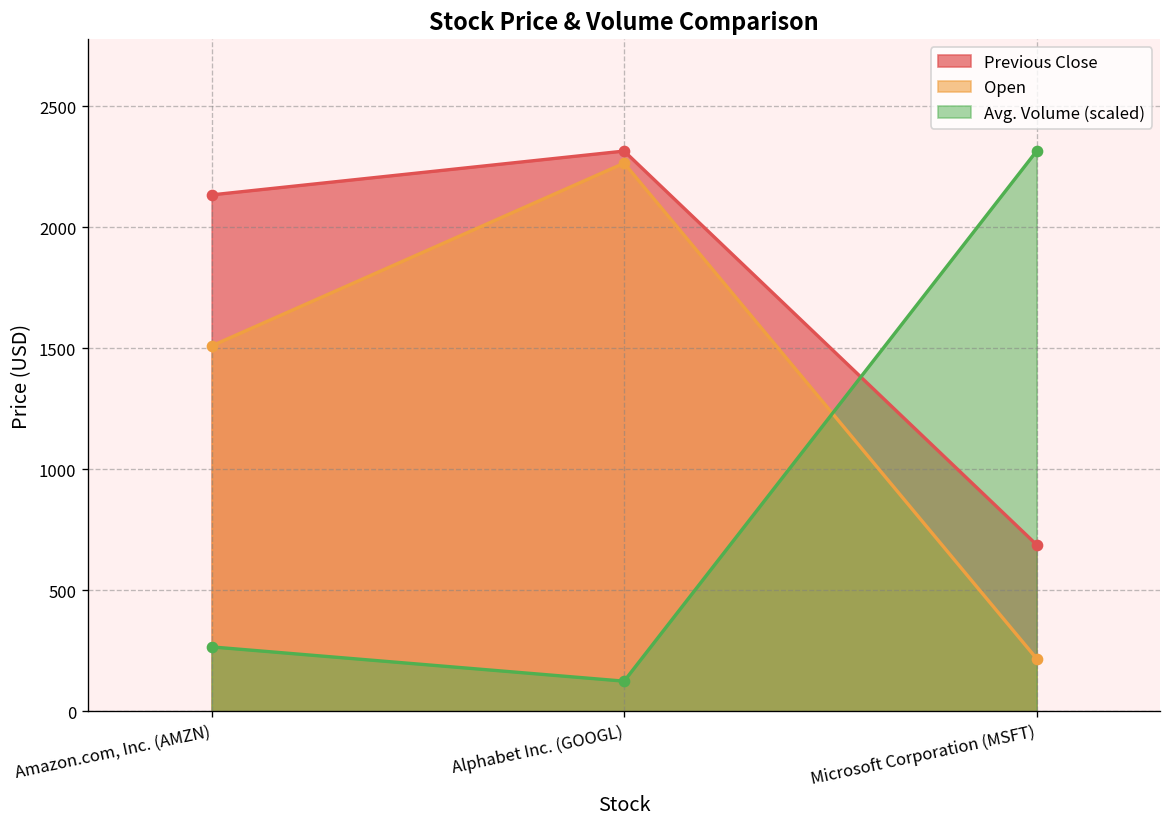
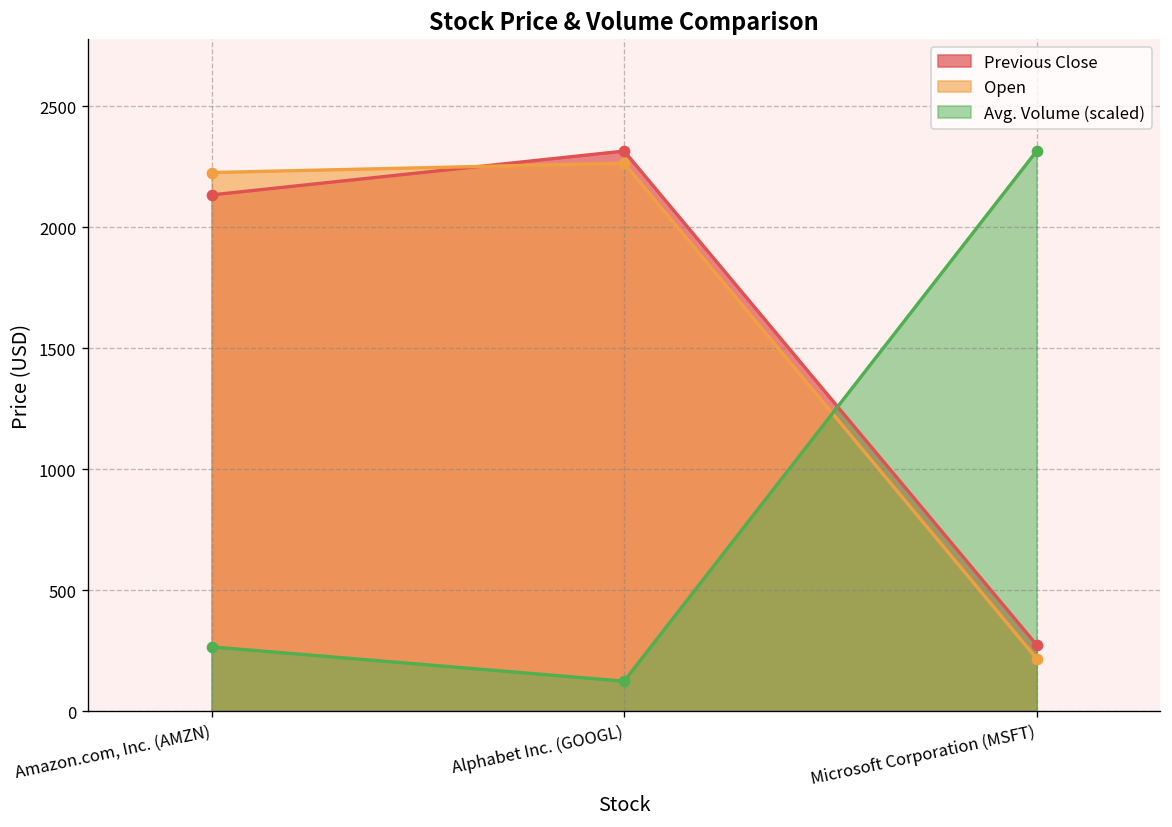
Open, Amazon.com, Inc. (AMZN): 1510 -> 2230
Previous Close, Microsoft Corporation (MSFT): 690 -> 270
